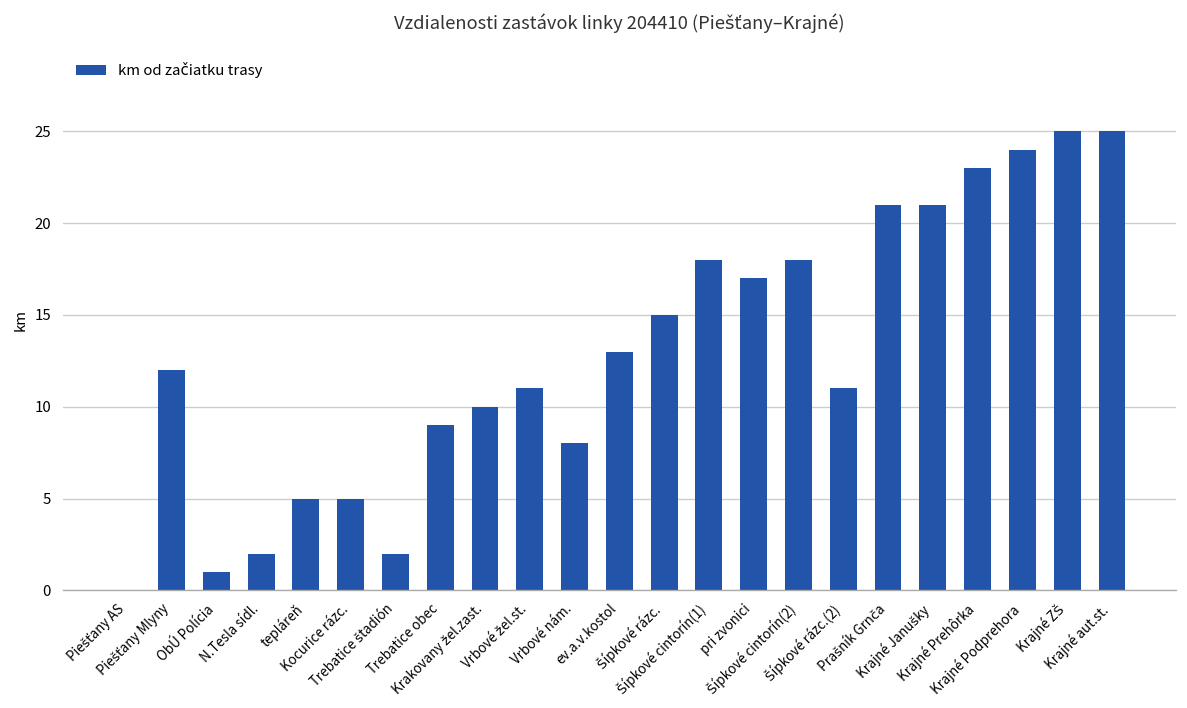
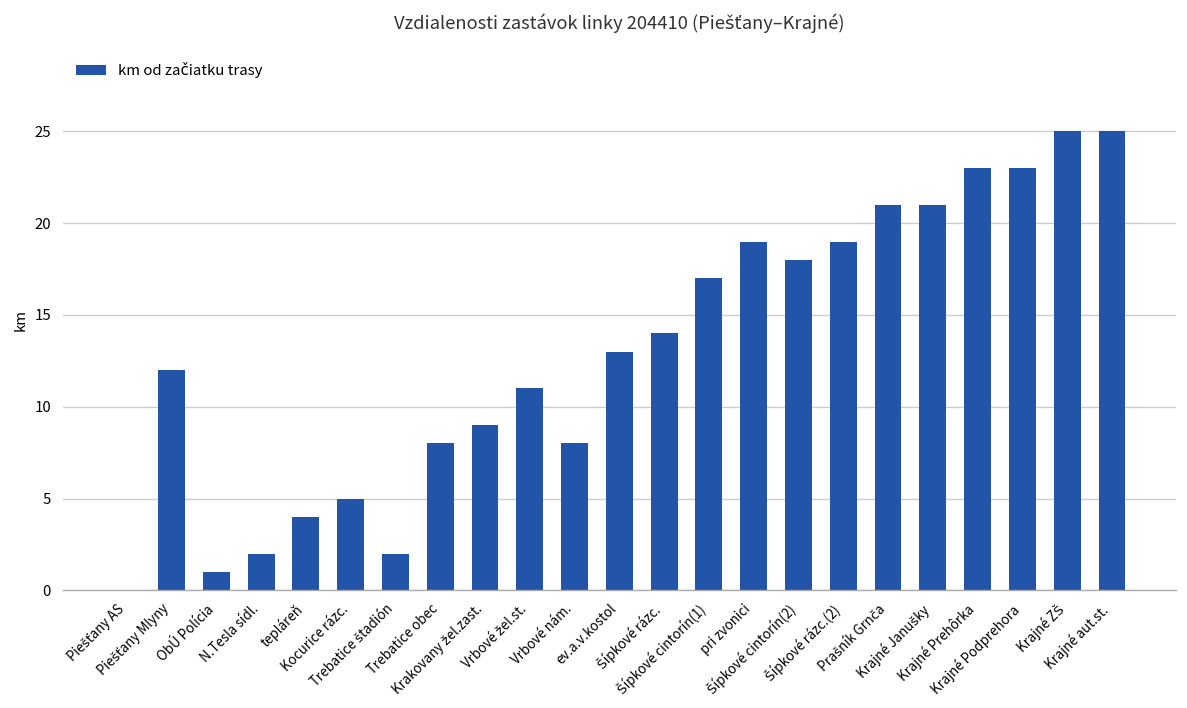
tepláreň: 5 -> 4
Trebatice obec: 9 -> 8
Krakovany žel.zast.: 10 -> 9
Šípkové rázc.: 15 -> 14
Šípkové cintorín(1): 18 -> 17
pri zvonici: 17 -> 19
Šípkové rázc.(2): 11 -> 19
Krajné Podprehora: 24 -> 23
